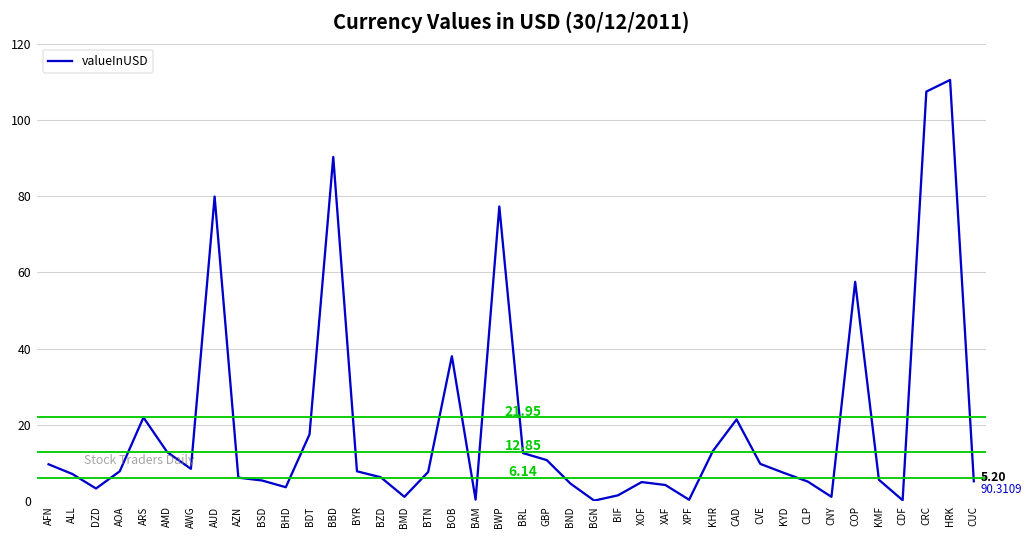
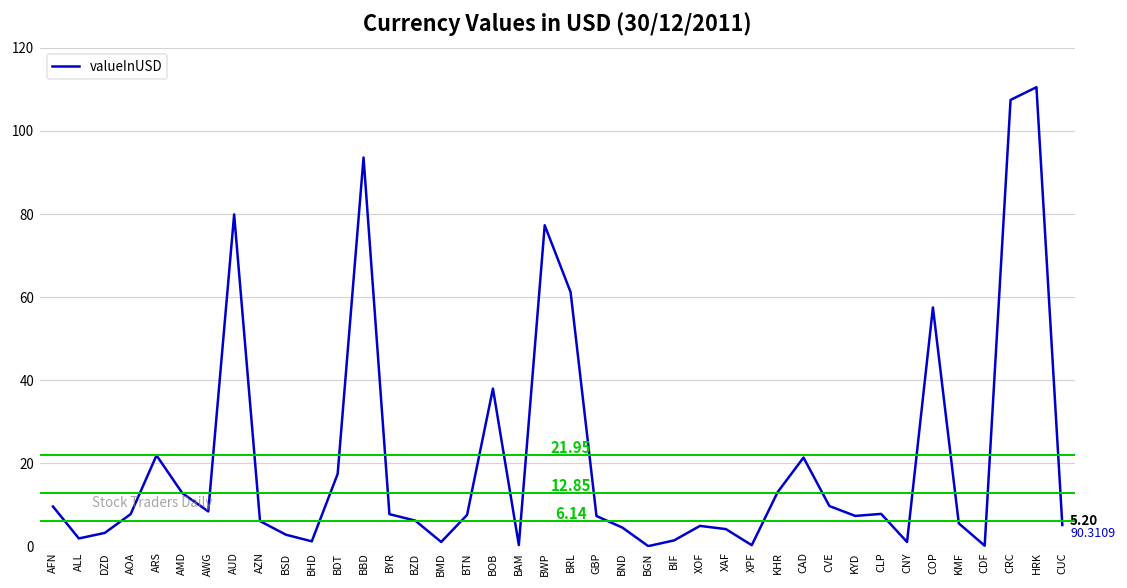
ALL: 7 -> 2
BSD: 5 -> 3
BHD: 4 -> 1
BBD: 90 -> 94
BRL: 13 -> 61
GBP: 11 -> 7
CLP: 5 -> 8
